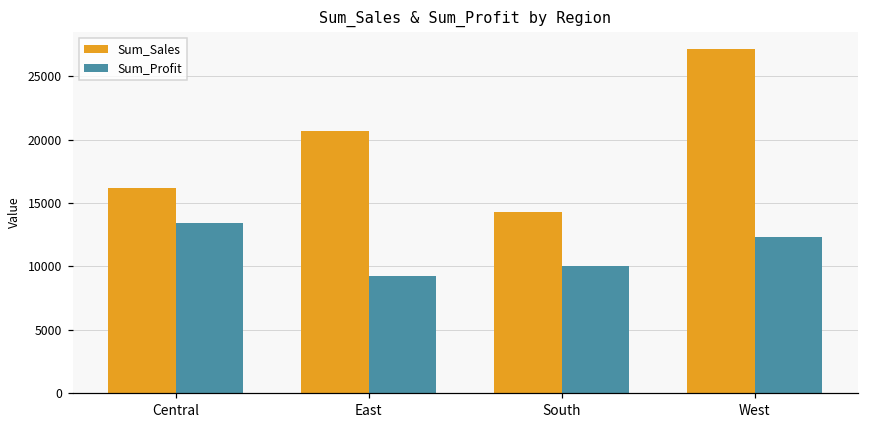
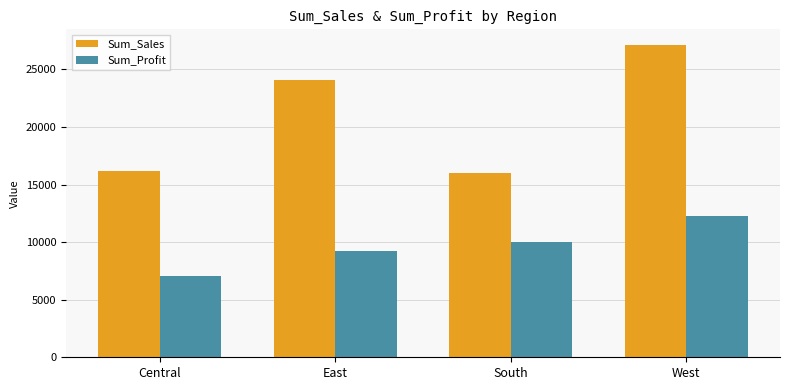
Sum_Profit, Central: 13400 -> 7100
Sum_Sales, East: 20700 -> 24100
Sum_Sales, South: 14300 -> 16000
